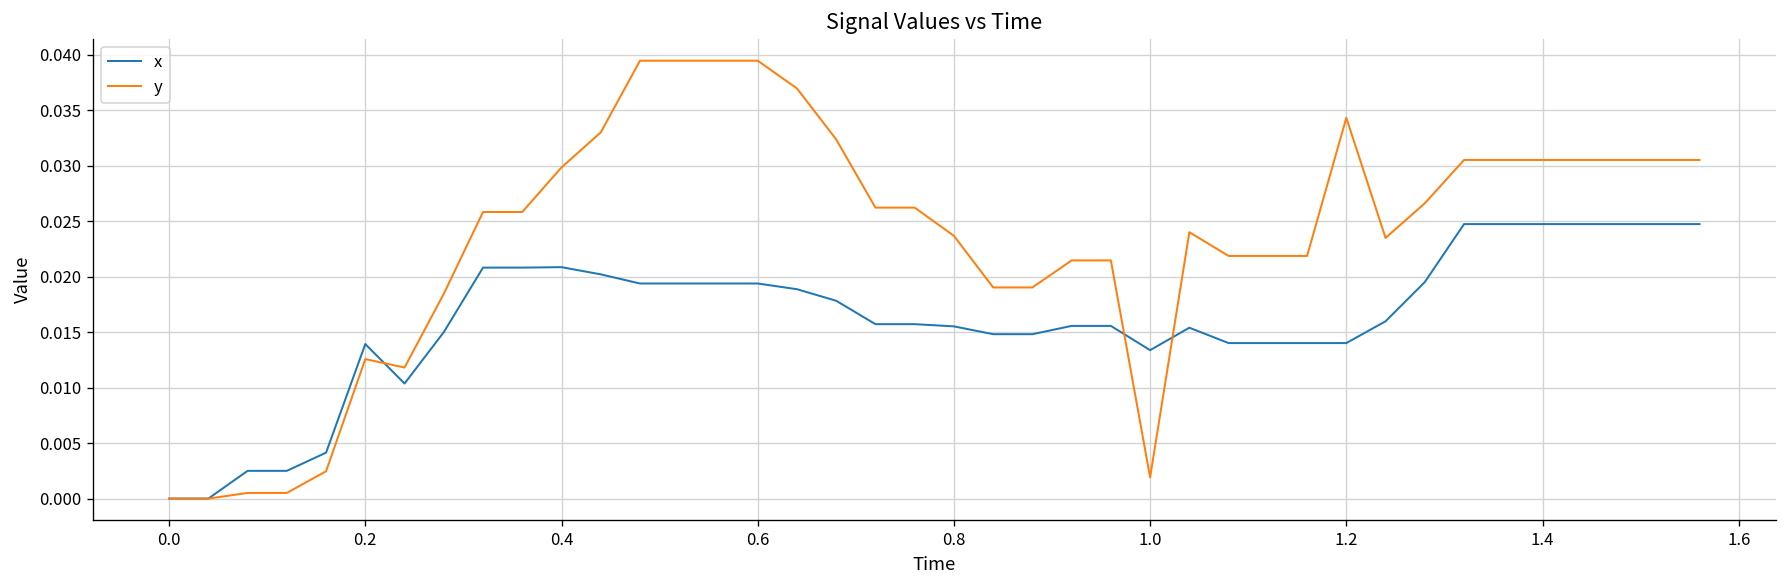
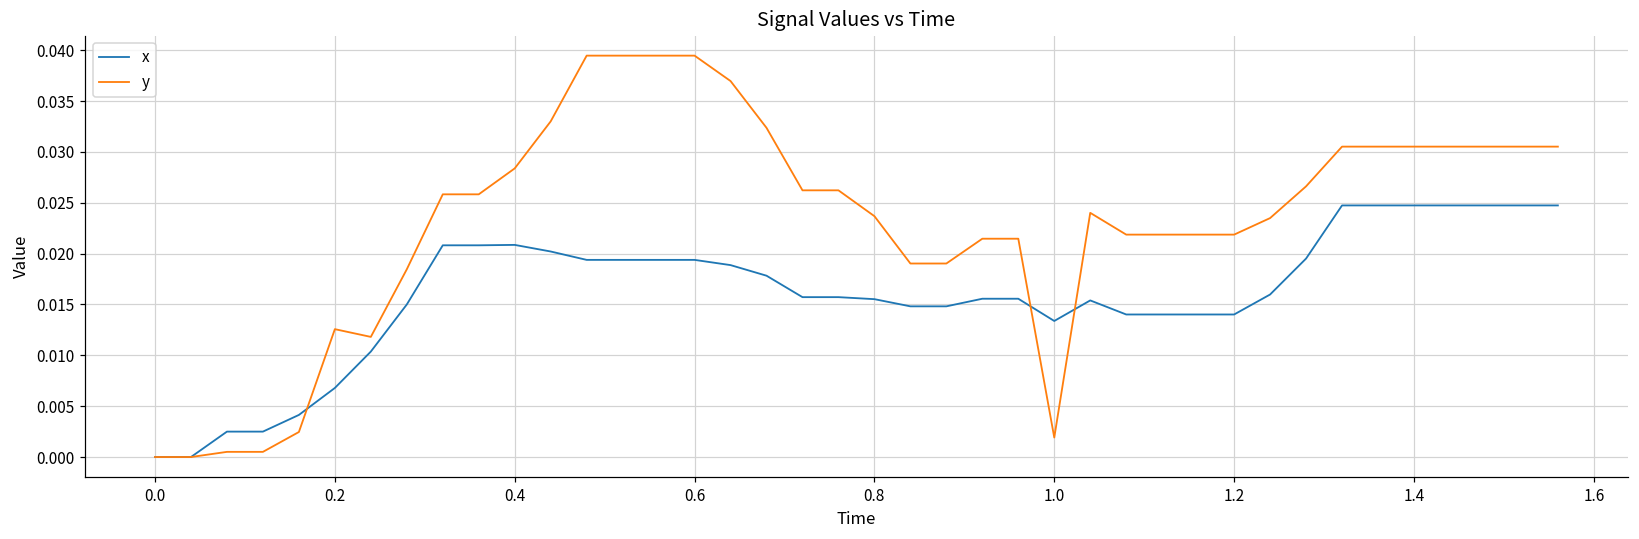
x, 0.2: 0.014 -> 0.007
y, 0.4: 0.030 -> 0.028
y, 1.2: 0.034 -> 0.022
